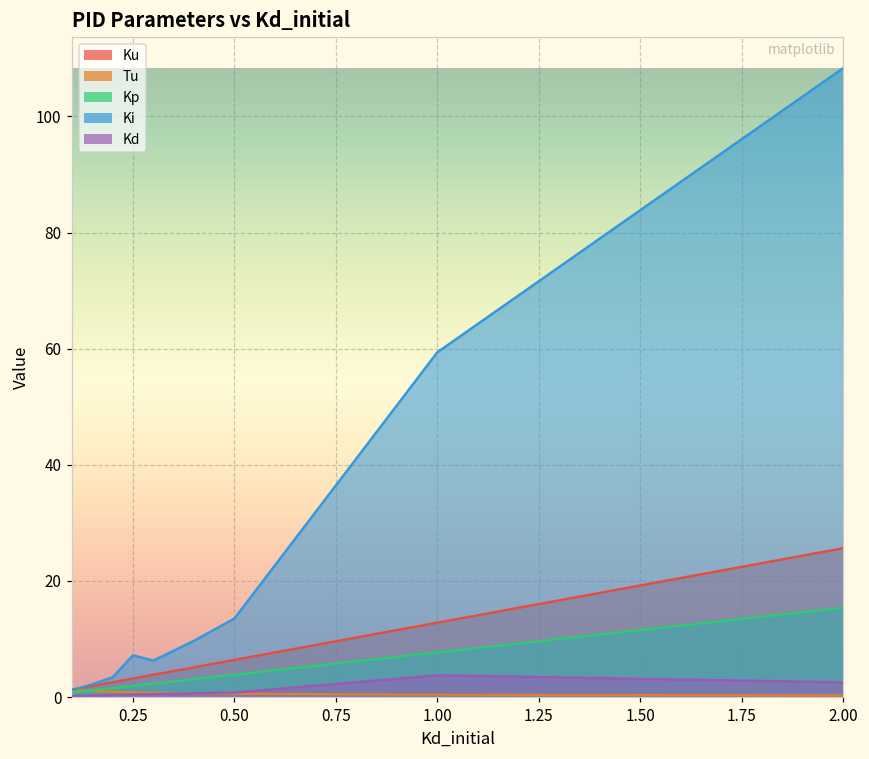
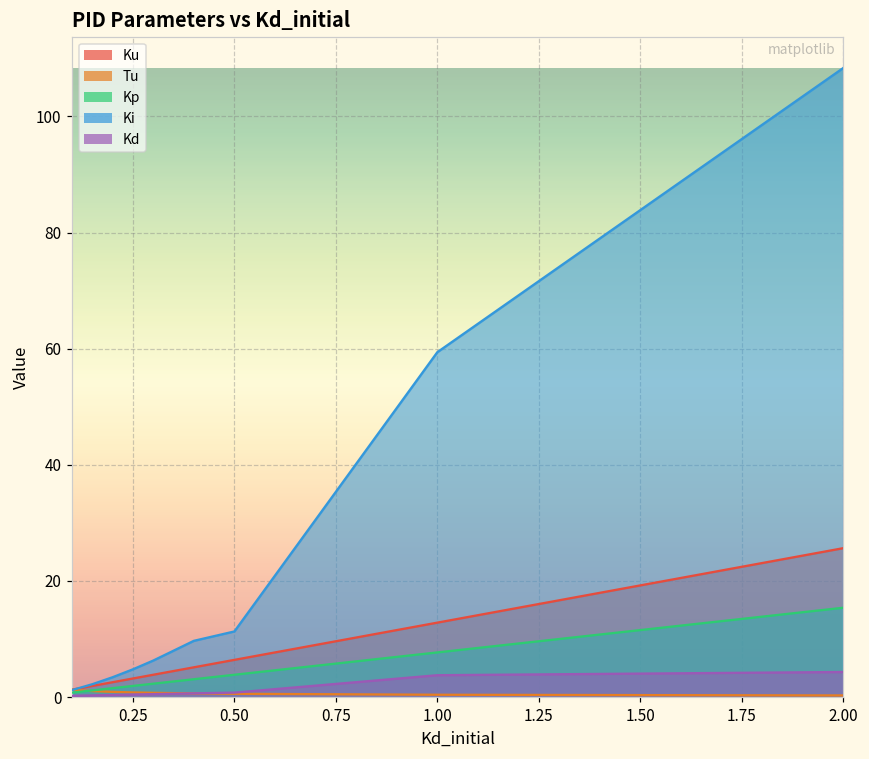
Ki, 0.25: 7 -> 5
Ki, 0.50: 14 -> 11
Kd, 2.00: 3 -> 4
